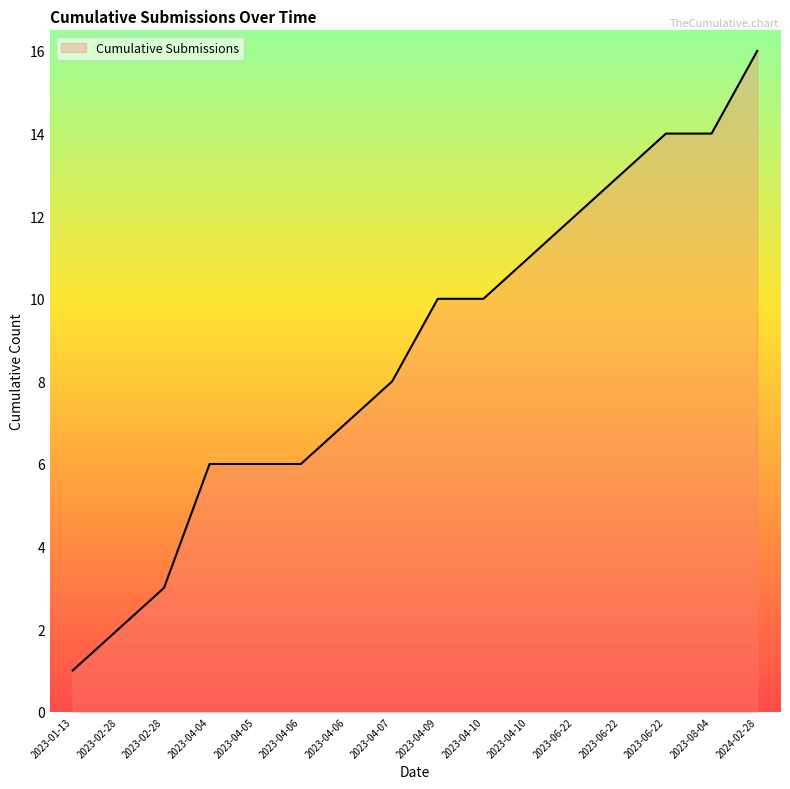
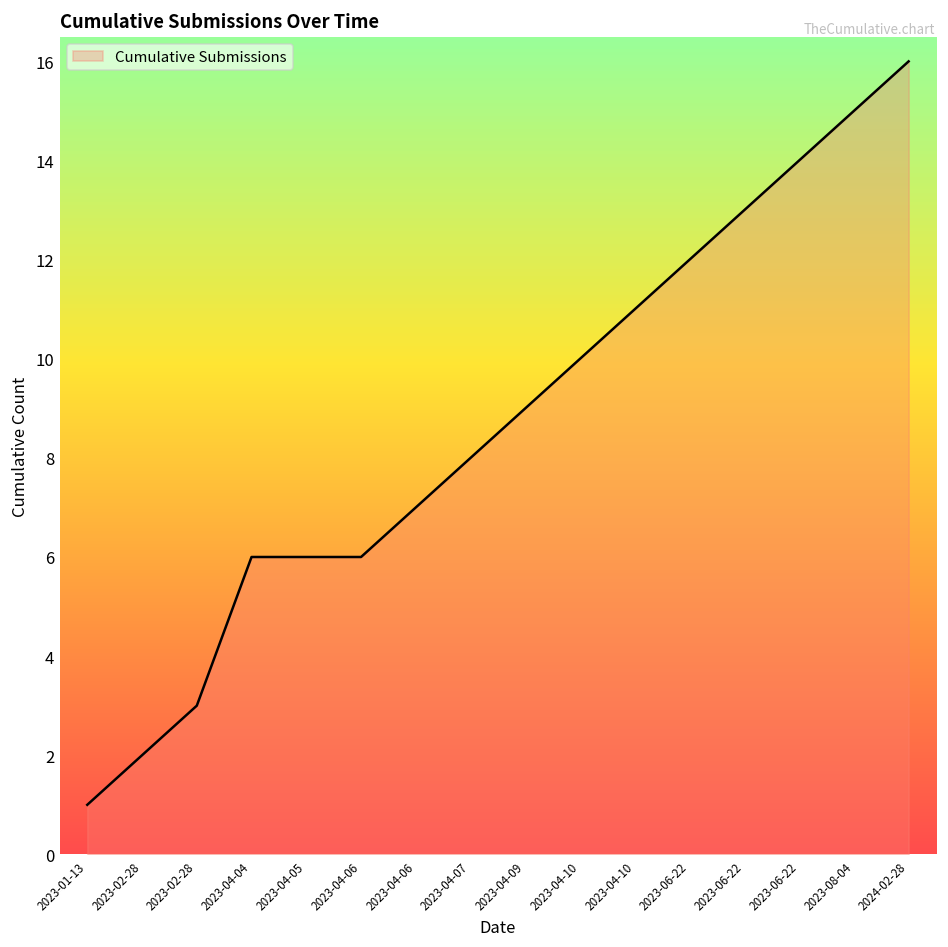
2023-04-09: 10 -> 9
2023-08-04: 14 -> 15
